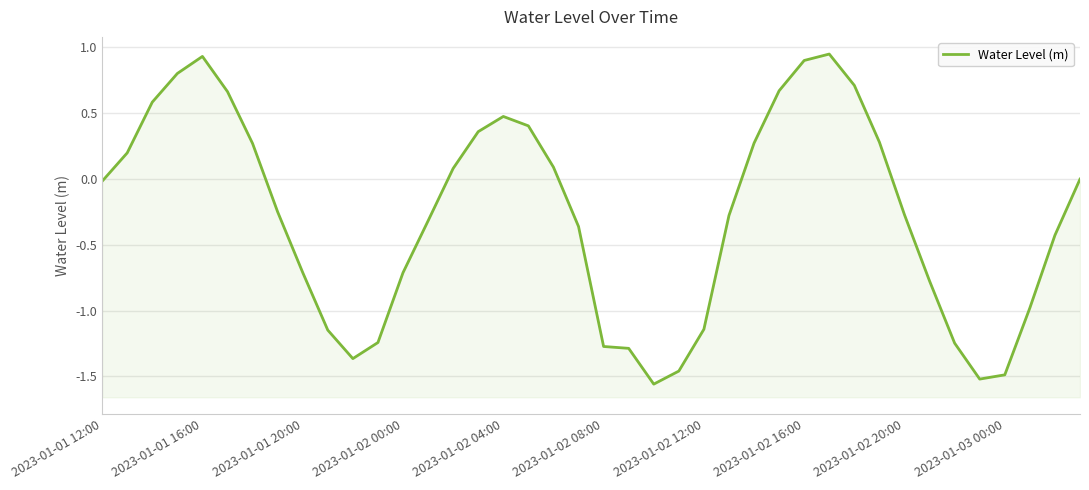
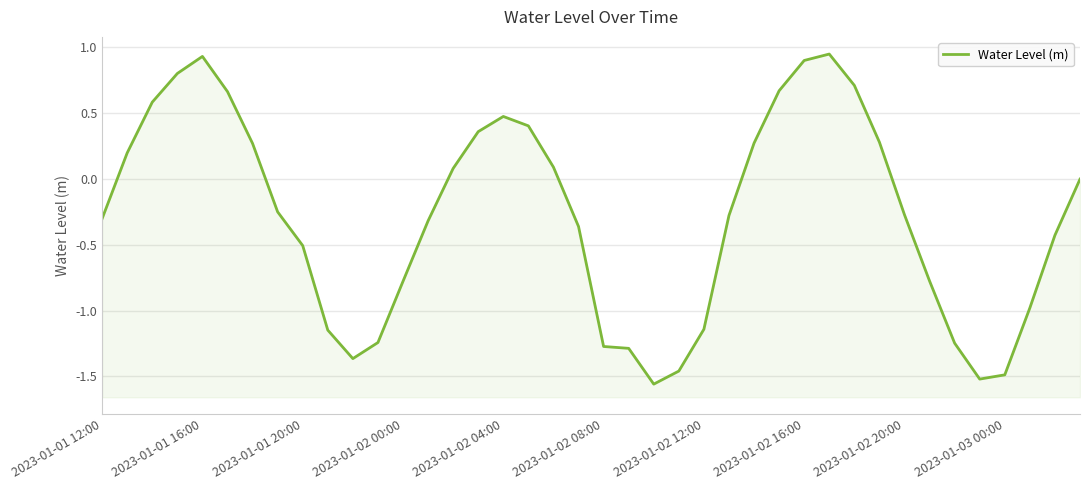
2023-01-01 12:00: -0.02 -> -0.30
2023-01-01 20:00: -0.71 -> -0.51
2023-01-02 00:00: -0.71 -> -0.78
